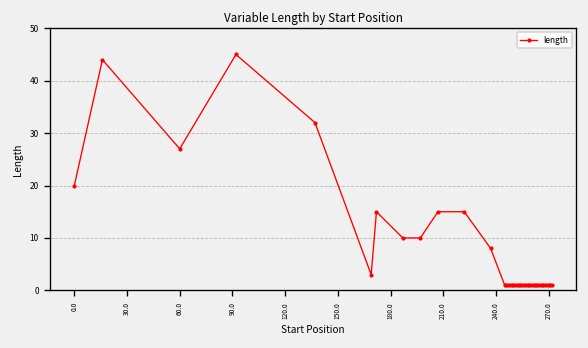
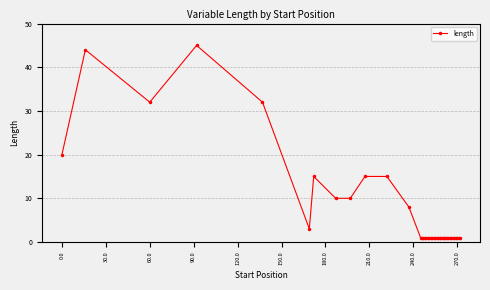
60.0: 27 -> 32
